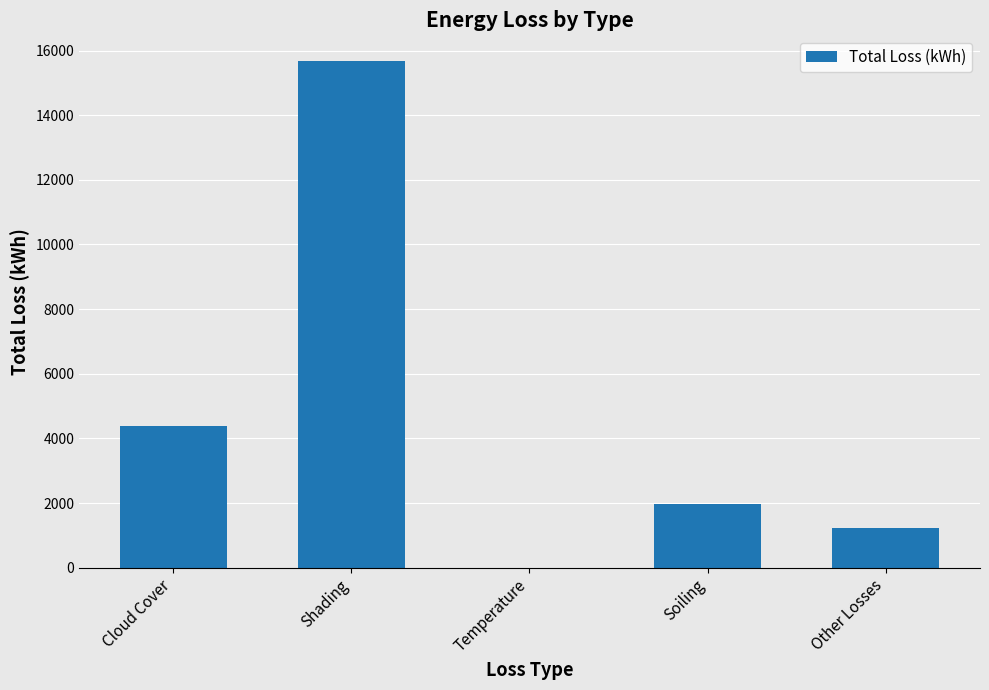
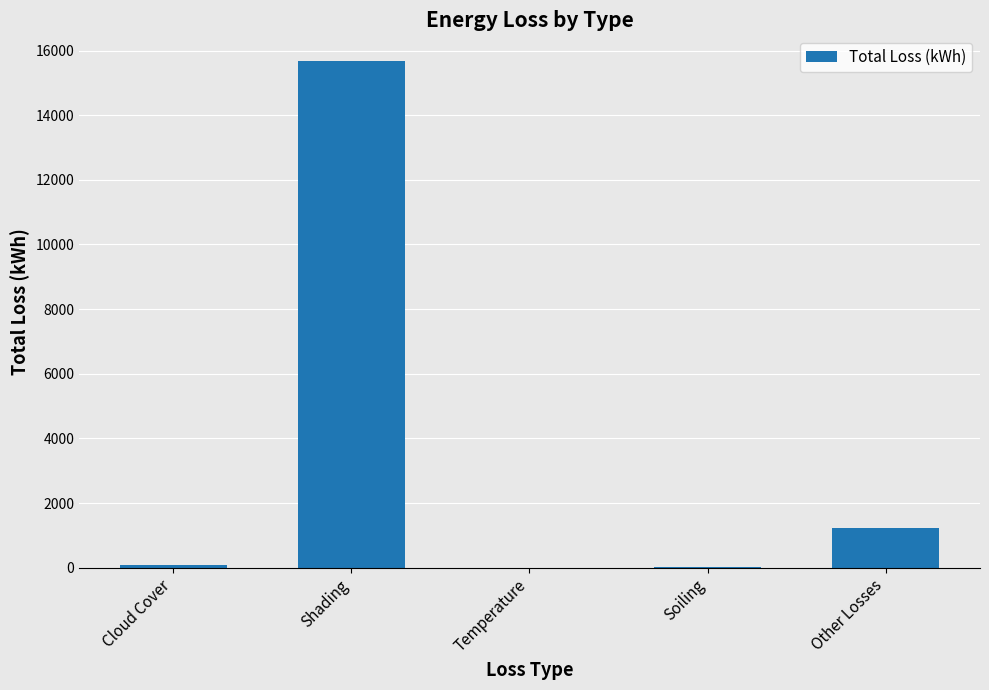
Cloud Cover: 4400 -> 100
Soiling: 2000 -> 0
